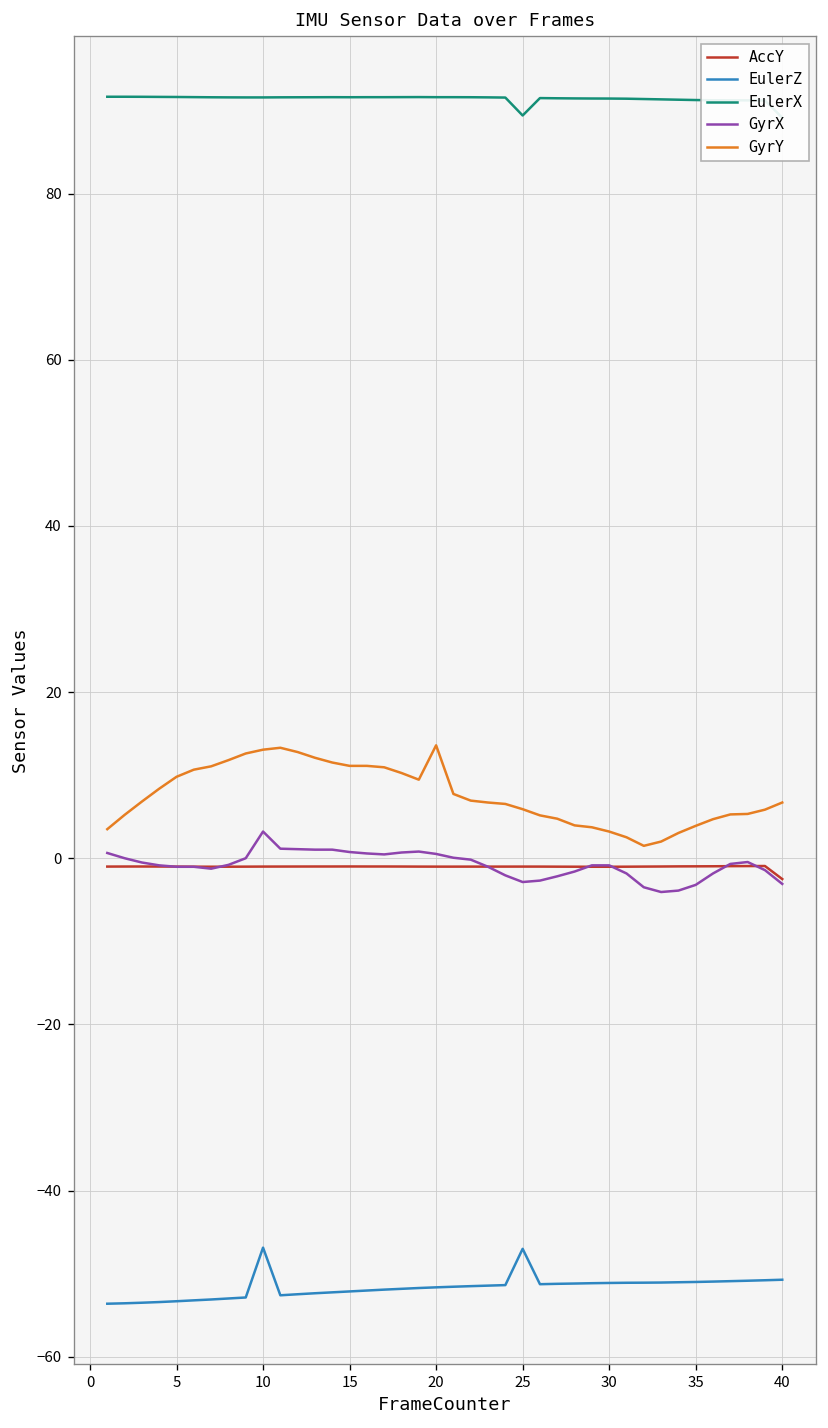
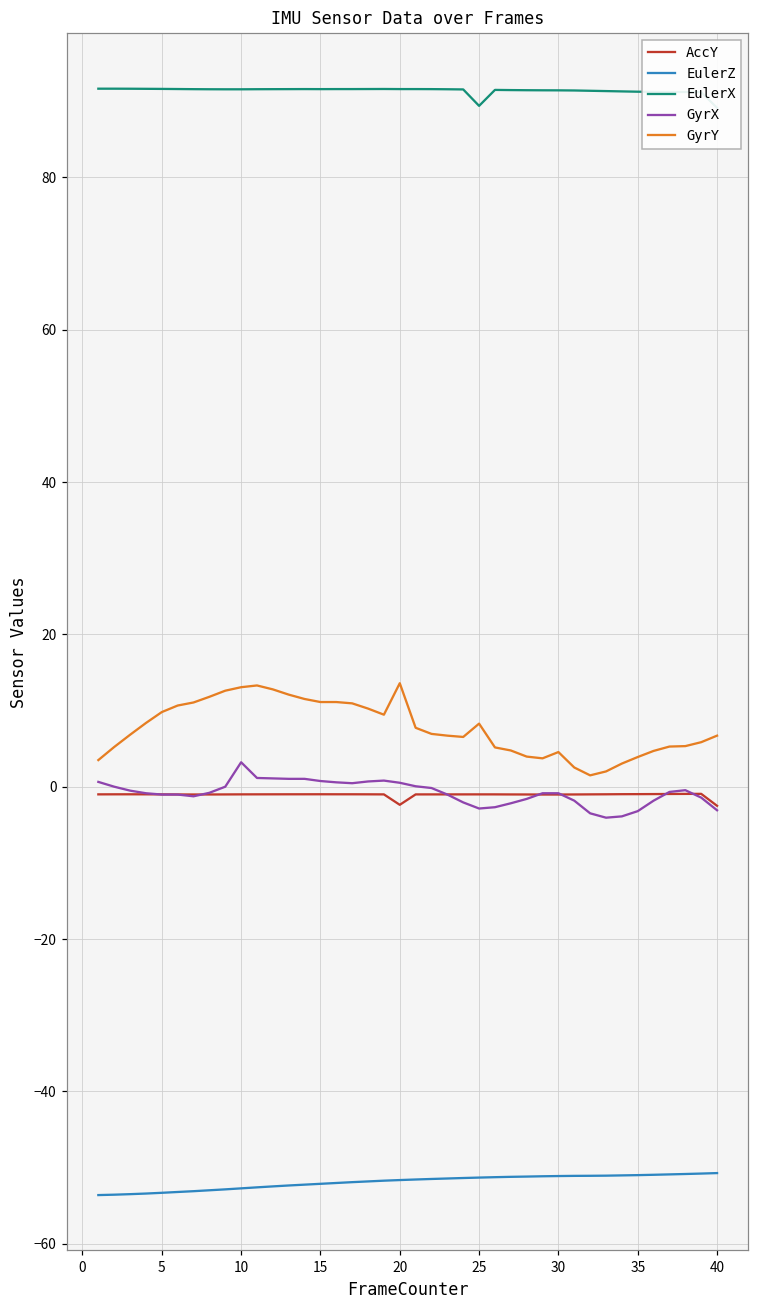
EulerZ, 10: -47 -> -53
AccY, 20: -1 -> -2
EulerZ, 25: -47 -> -51
GyrY, 25: 6 -> 8
GyrY, 30: 3 -> 5
